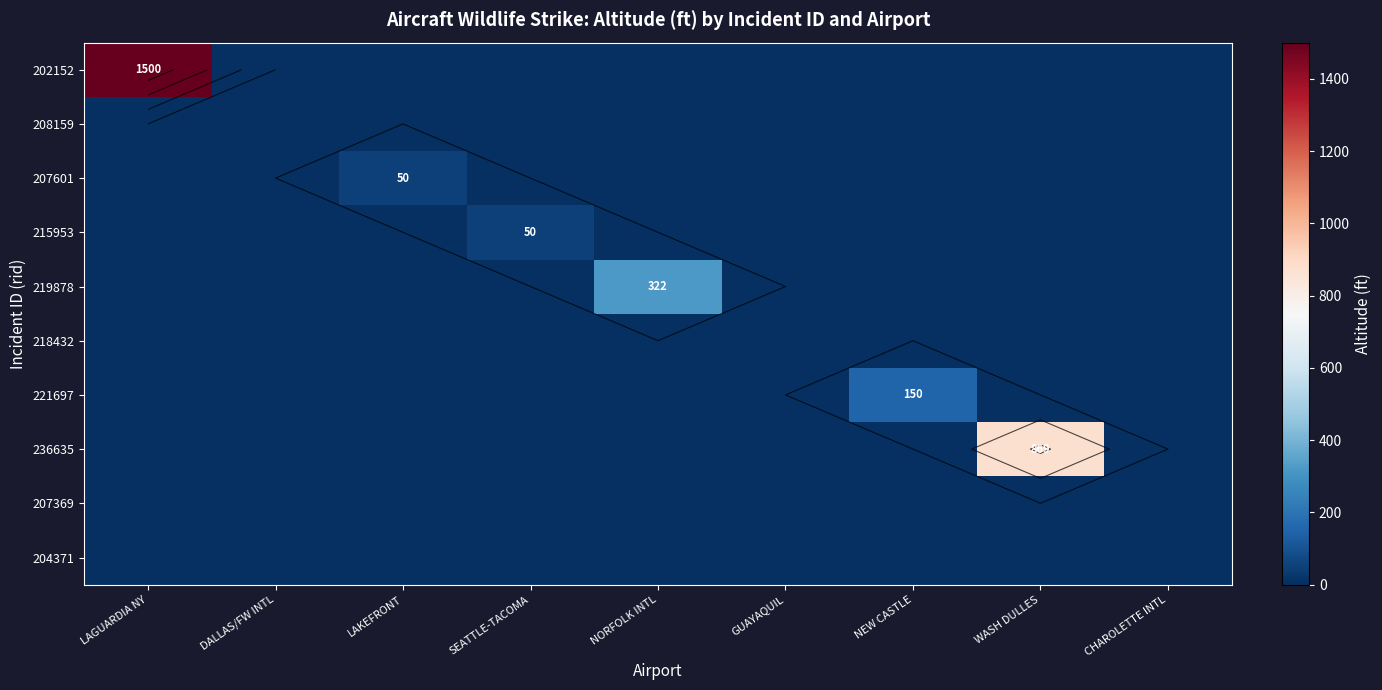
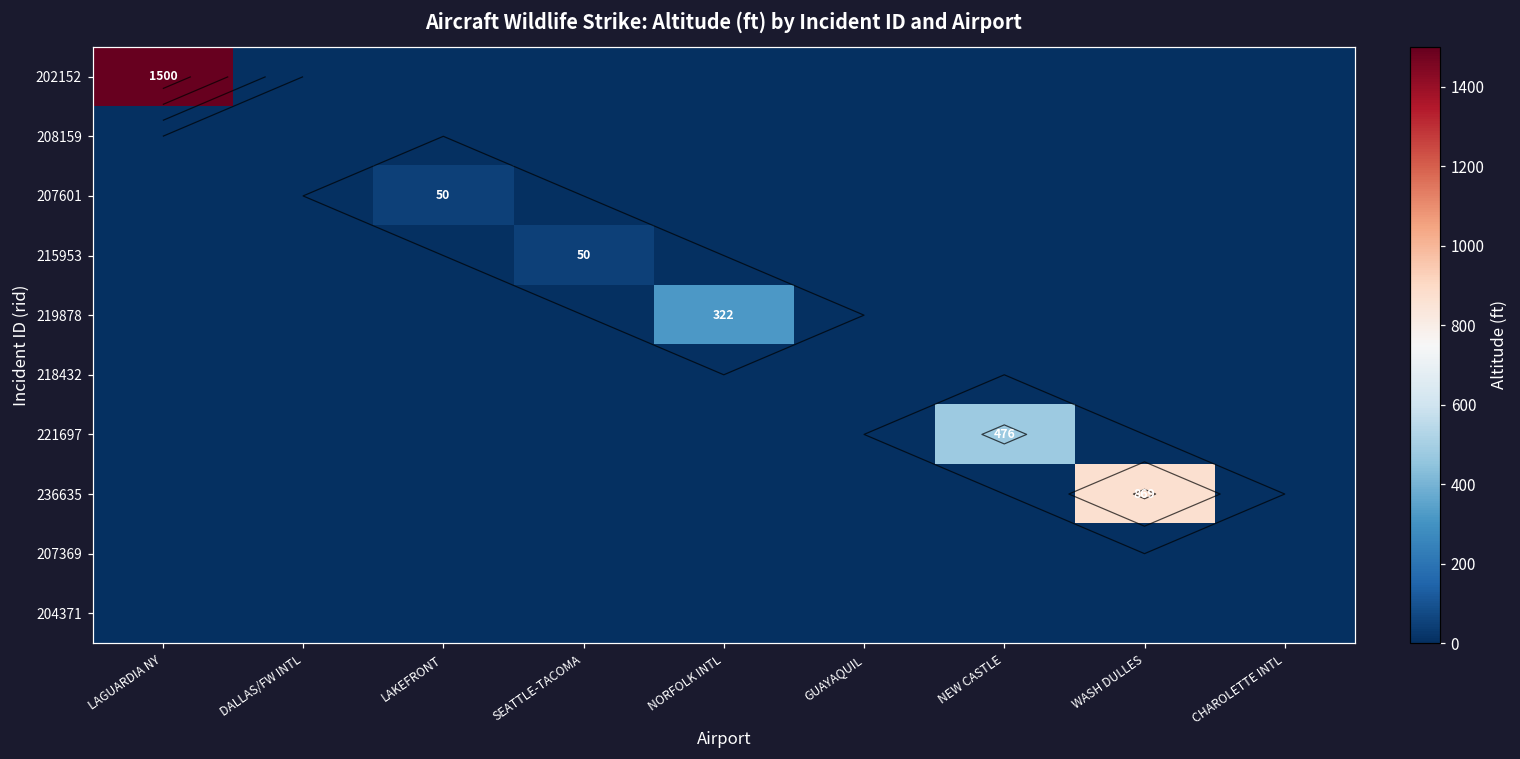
221697, NEW CASTLE: 150 -> 476
